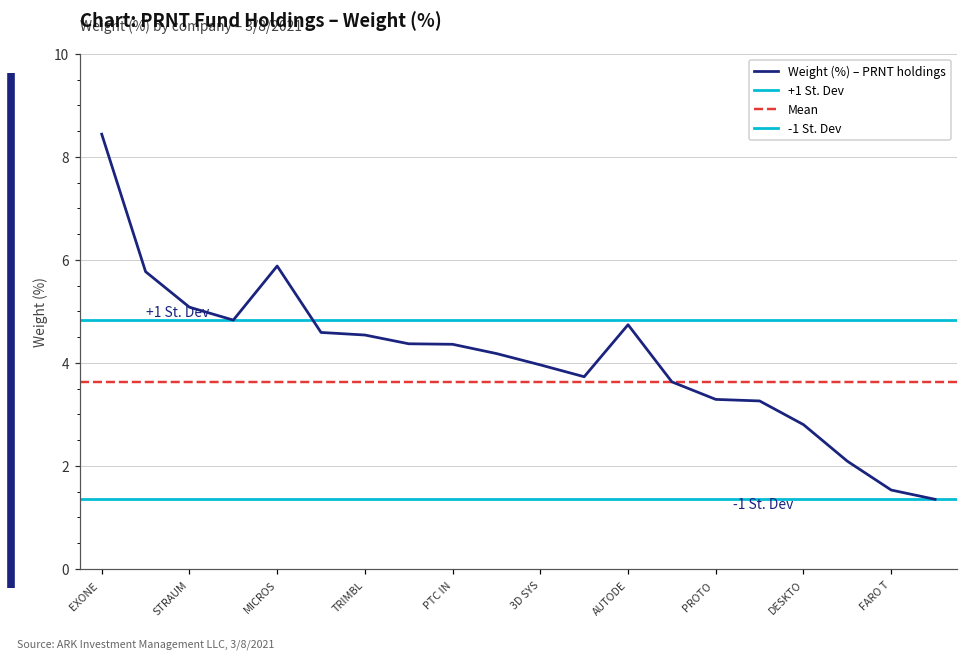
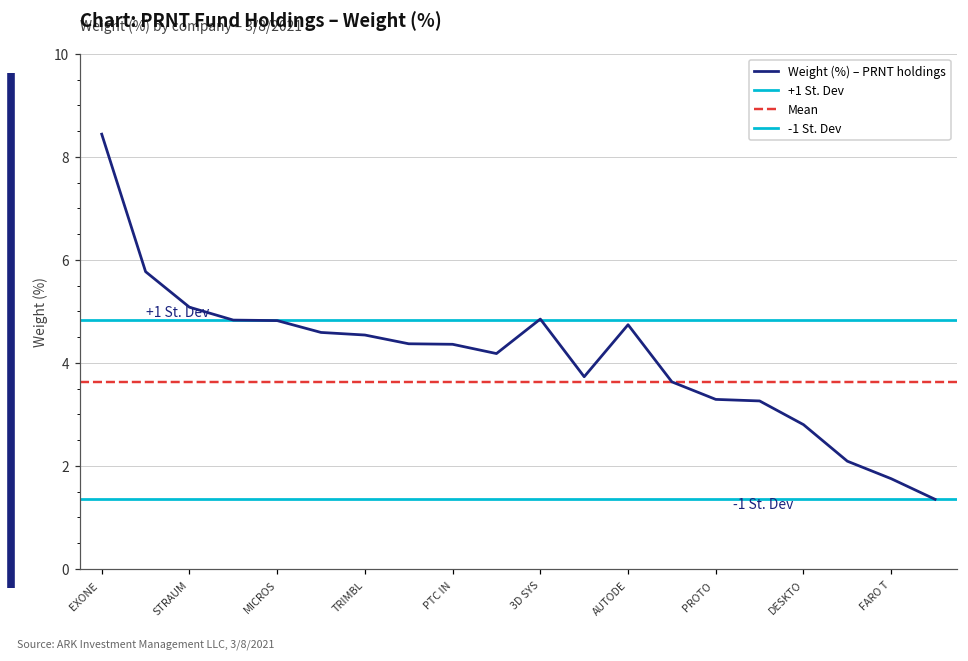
MICROS: 5.9 -> 4.8
3D SYS: 4.0 -> 4.9
FARO T: 1.5 -> 1.8
